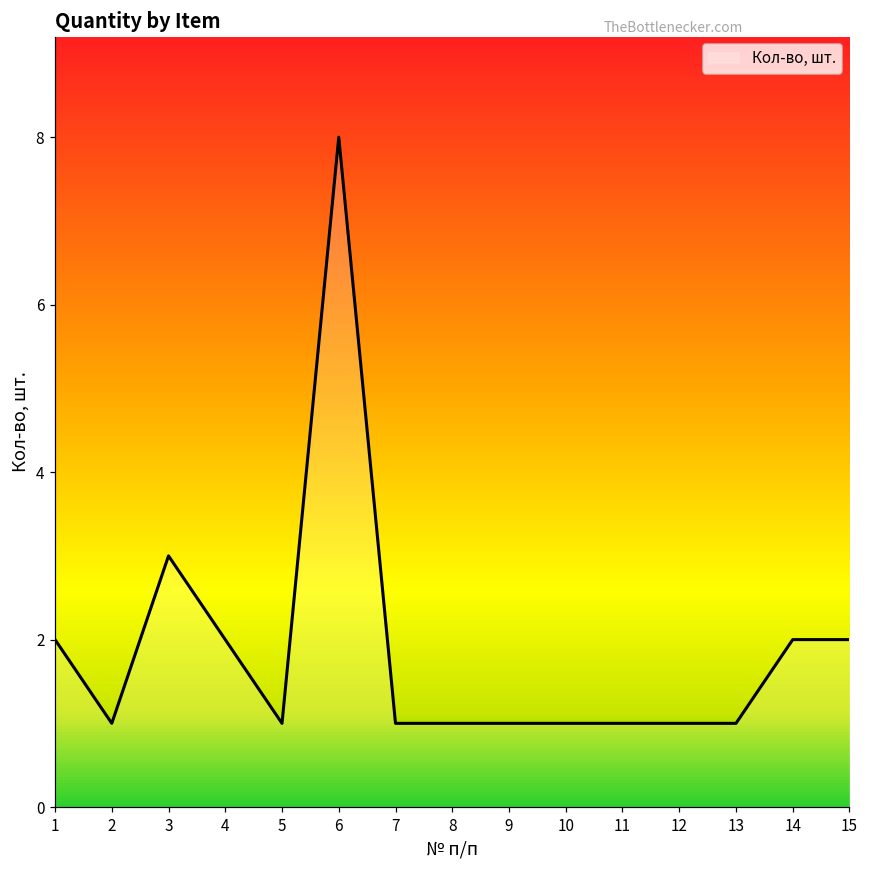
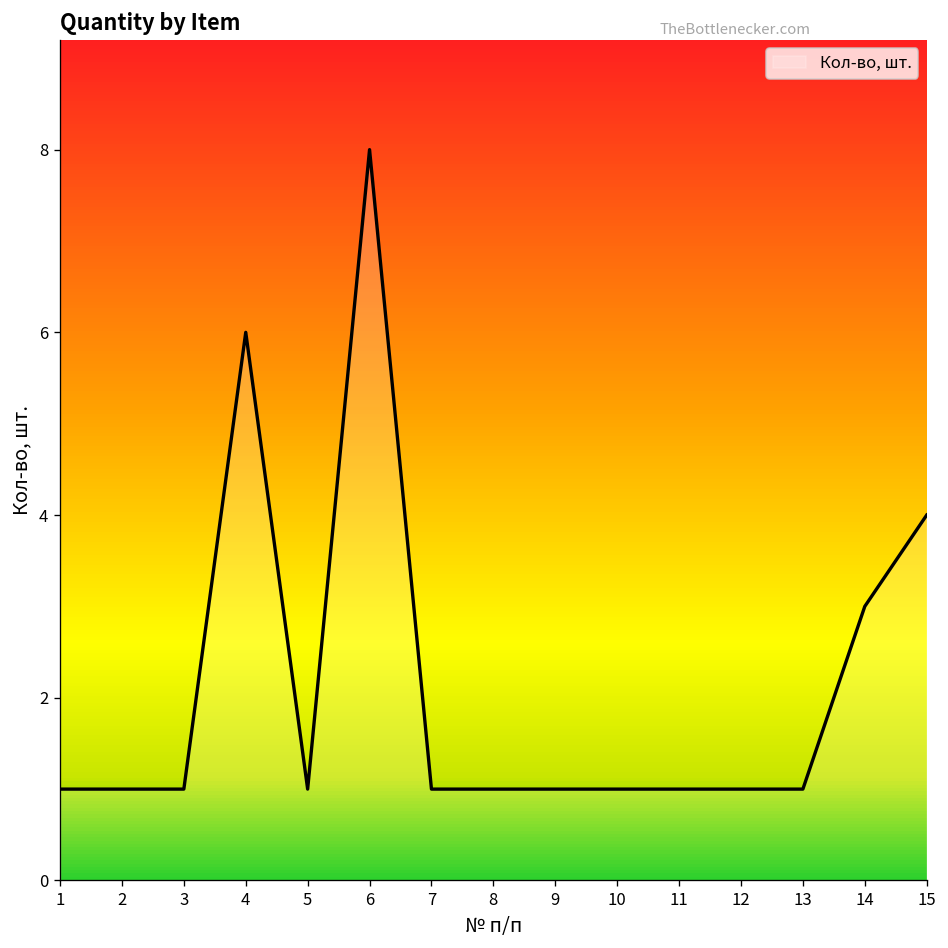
1: 2 -> 1
3: 3 -> 1
4: 2 -> 6
14: 2 -> 3
15: 2 -> 4
